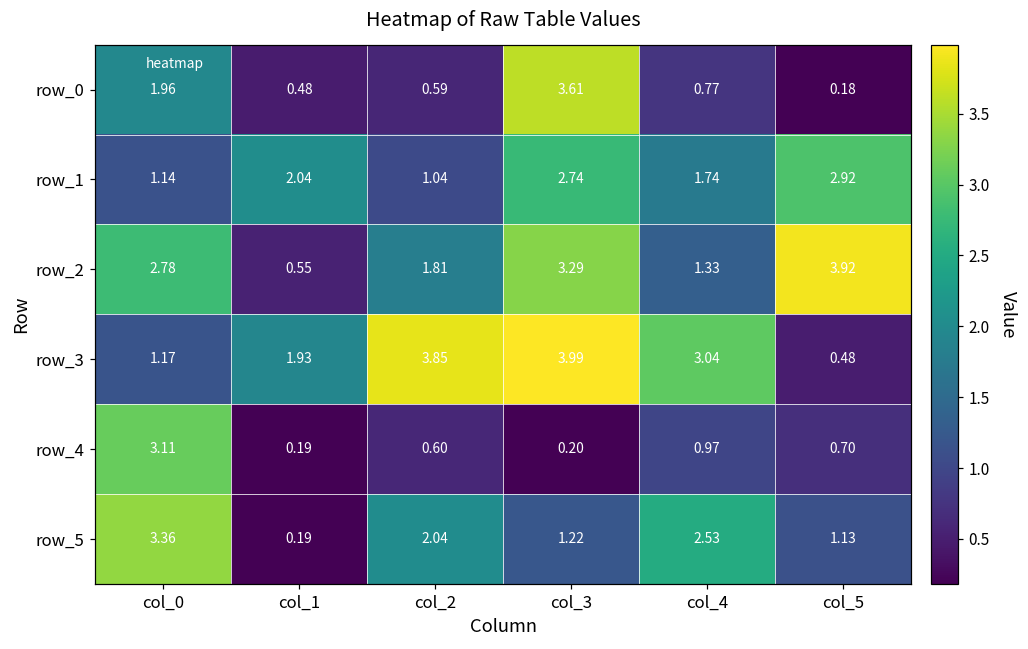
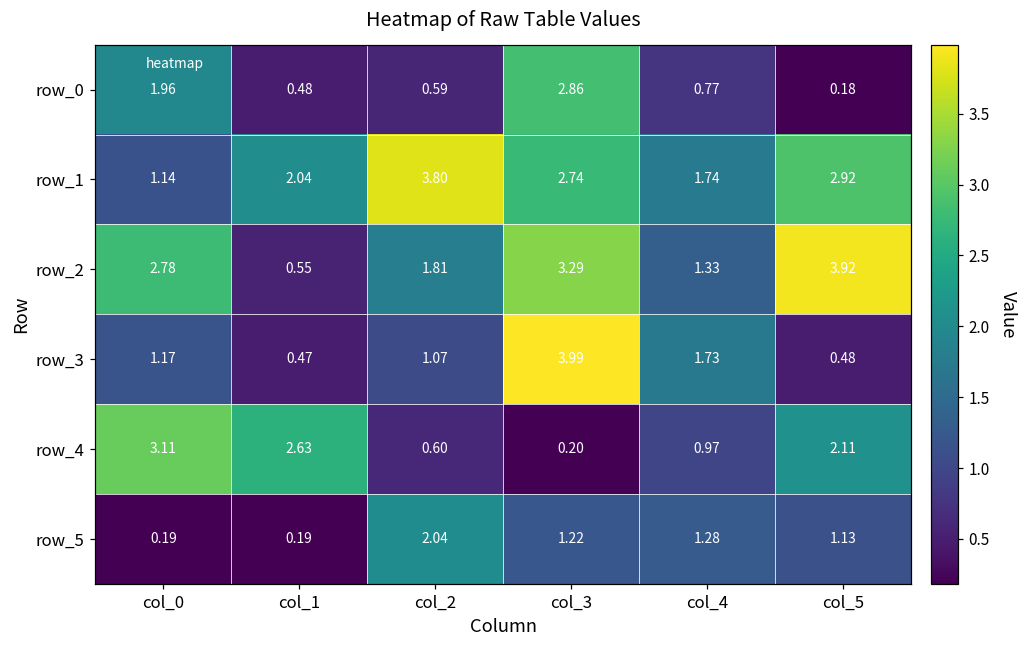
row_0, col_3: 3.61 -> 2.86
row_1, col_2: 1.04 -> 3.80
row_3, col_1: 1.93 -> 0.47
row_3, col_2: 3.85 -> 1.07
row_3, col_4: 3.04 -> 1.73
row_4, col_1: 0.19 -> 2.63
row_4, col_5: 0.70 -> 2.11
row_5, col_0: 3.36 -> 0.19
row_5, col_4: 2.53 -> 1.28
